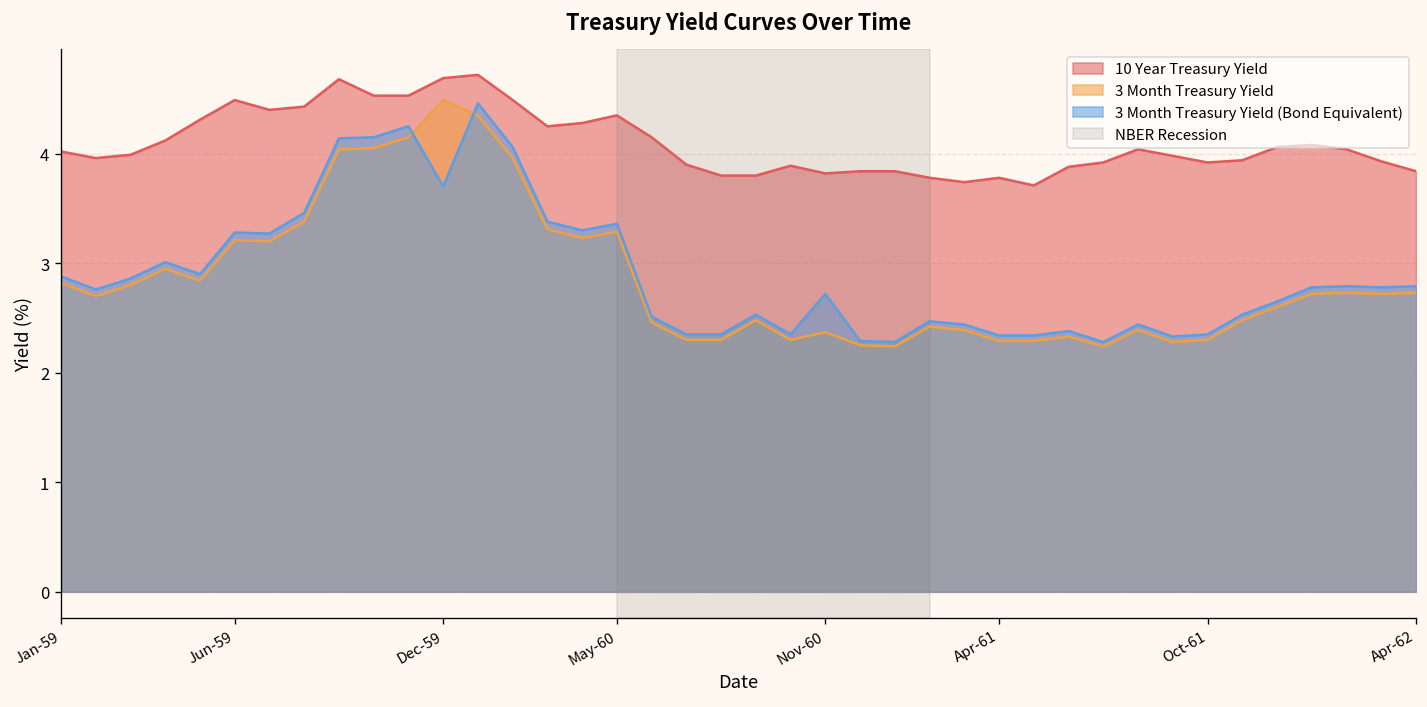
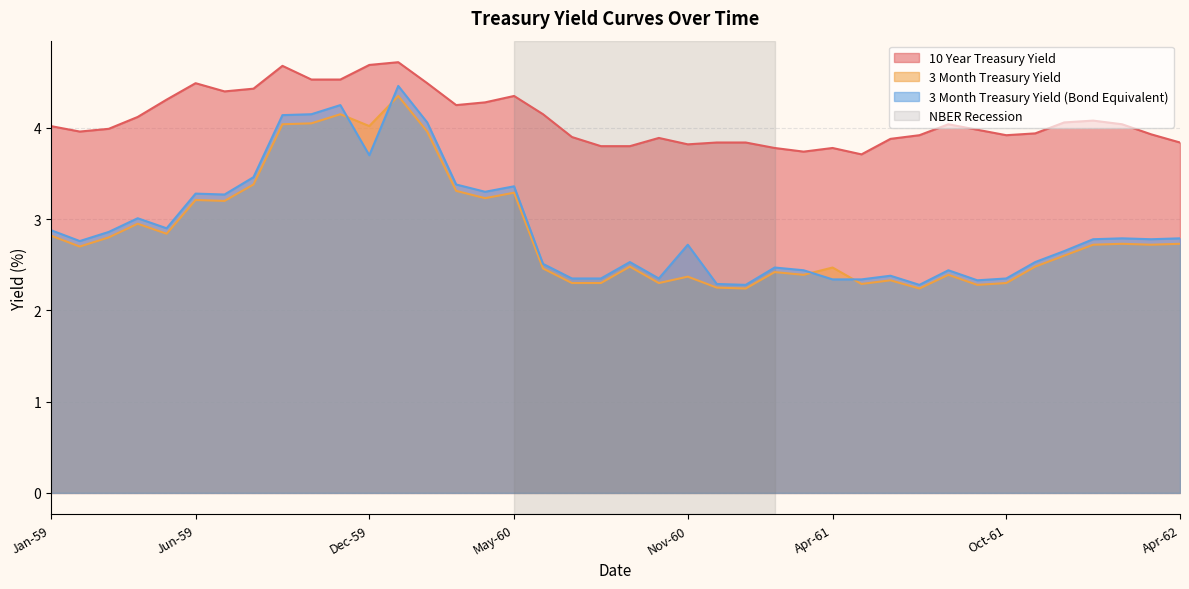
3 Month Treasury Yield, Dec-59: 4.5 -> 4.0
3 Month Treasury Yield, Apr-61: 2.3 -> 2.5
